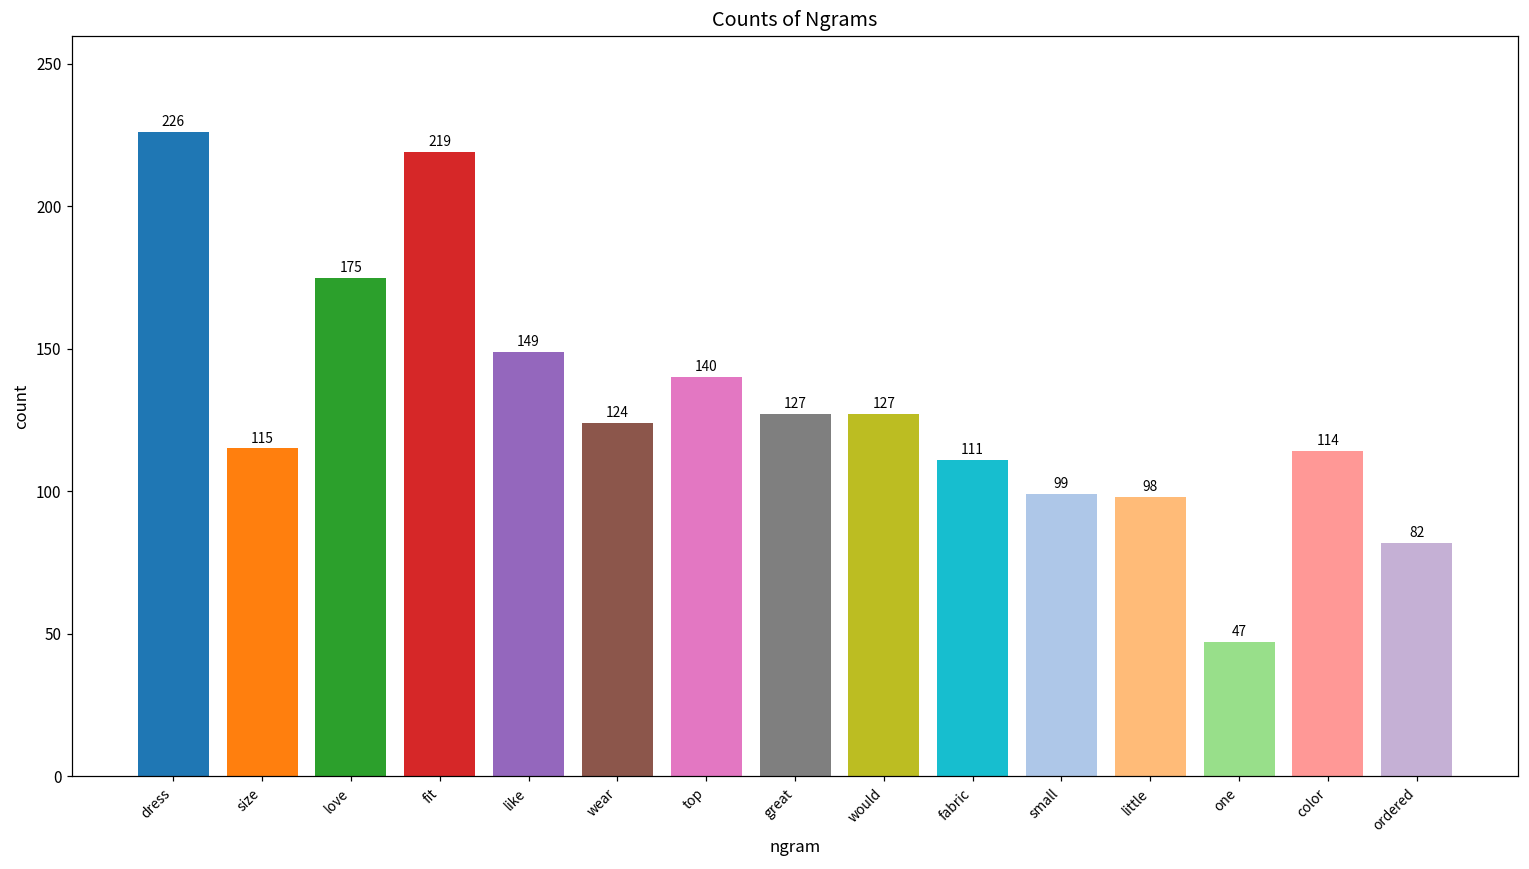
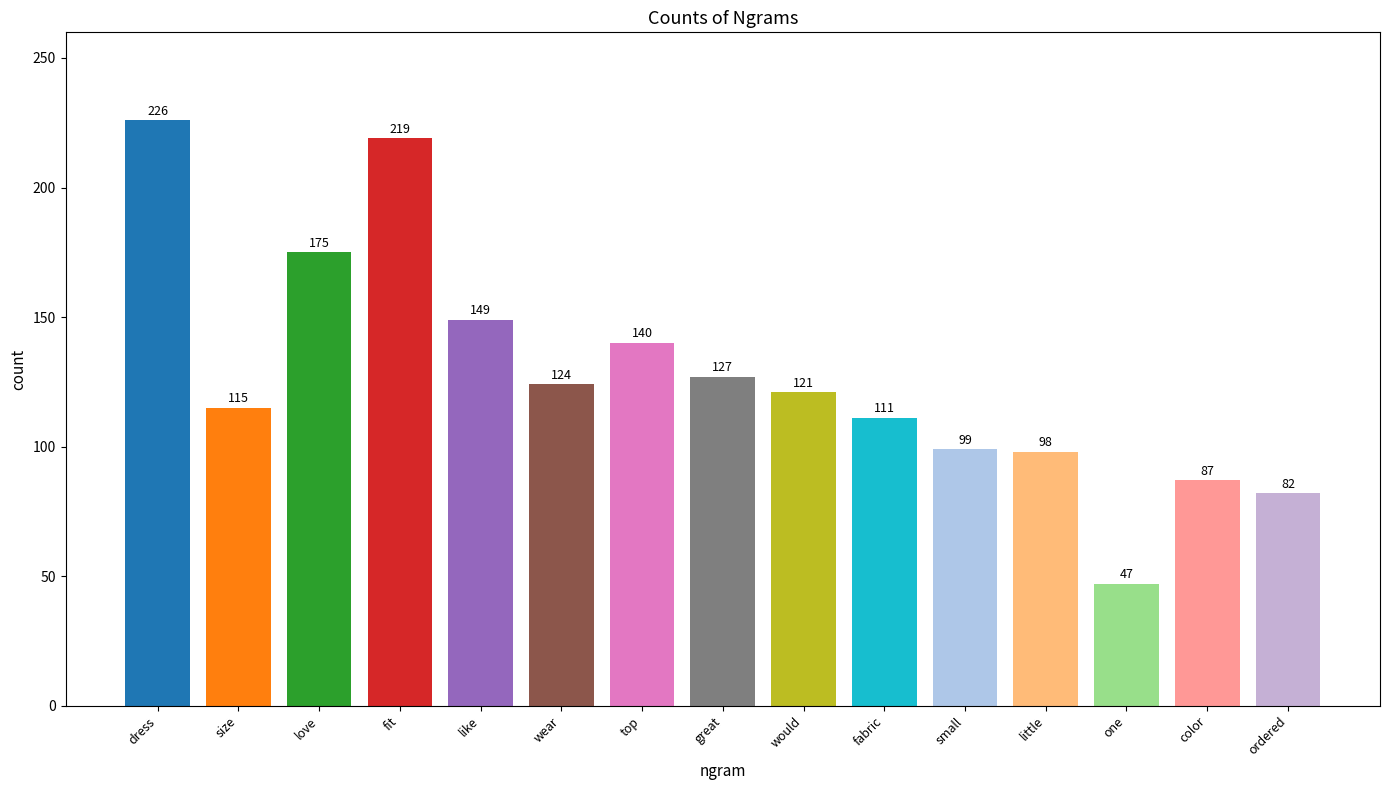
would: 127 -> 121
color: 114 -> 87
